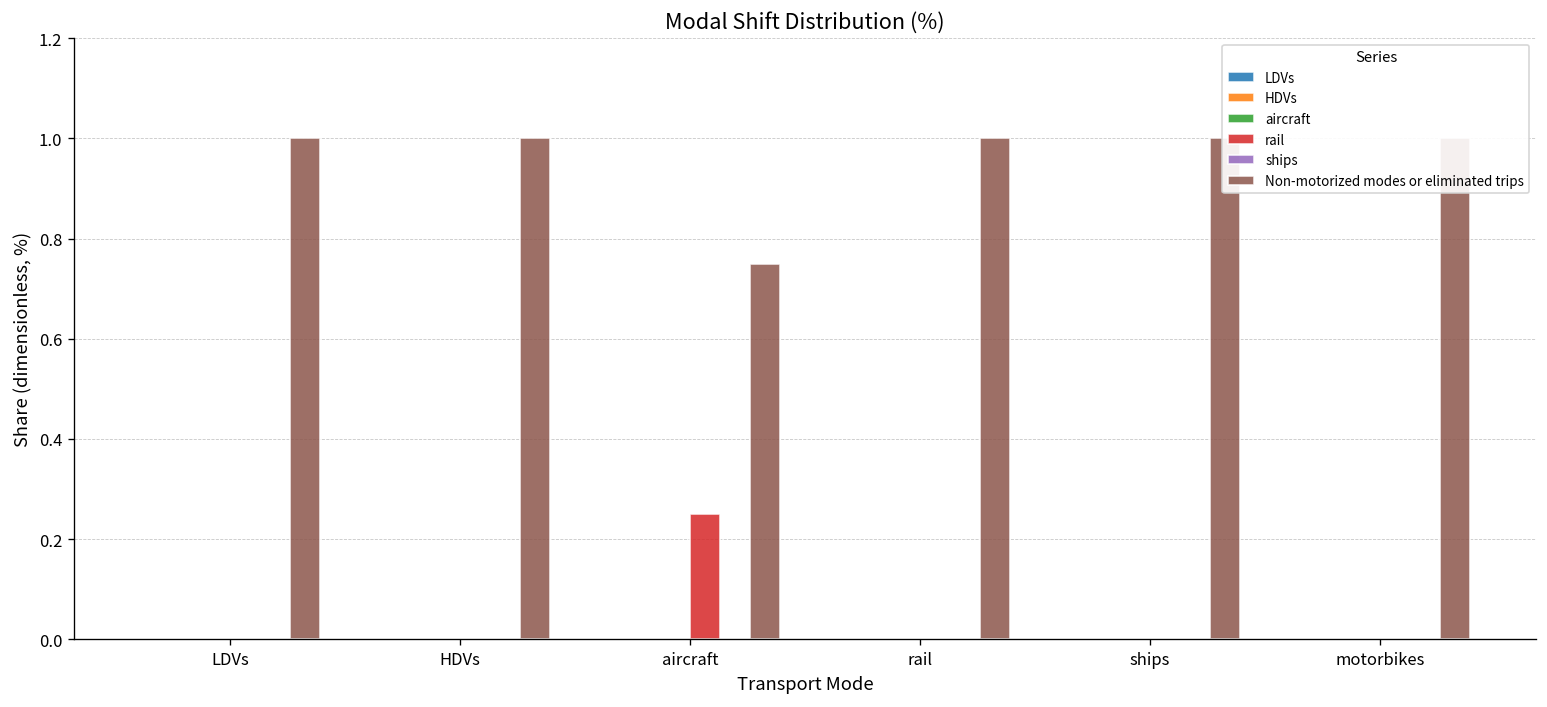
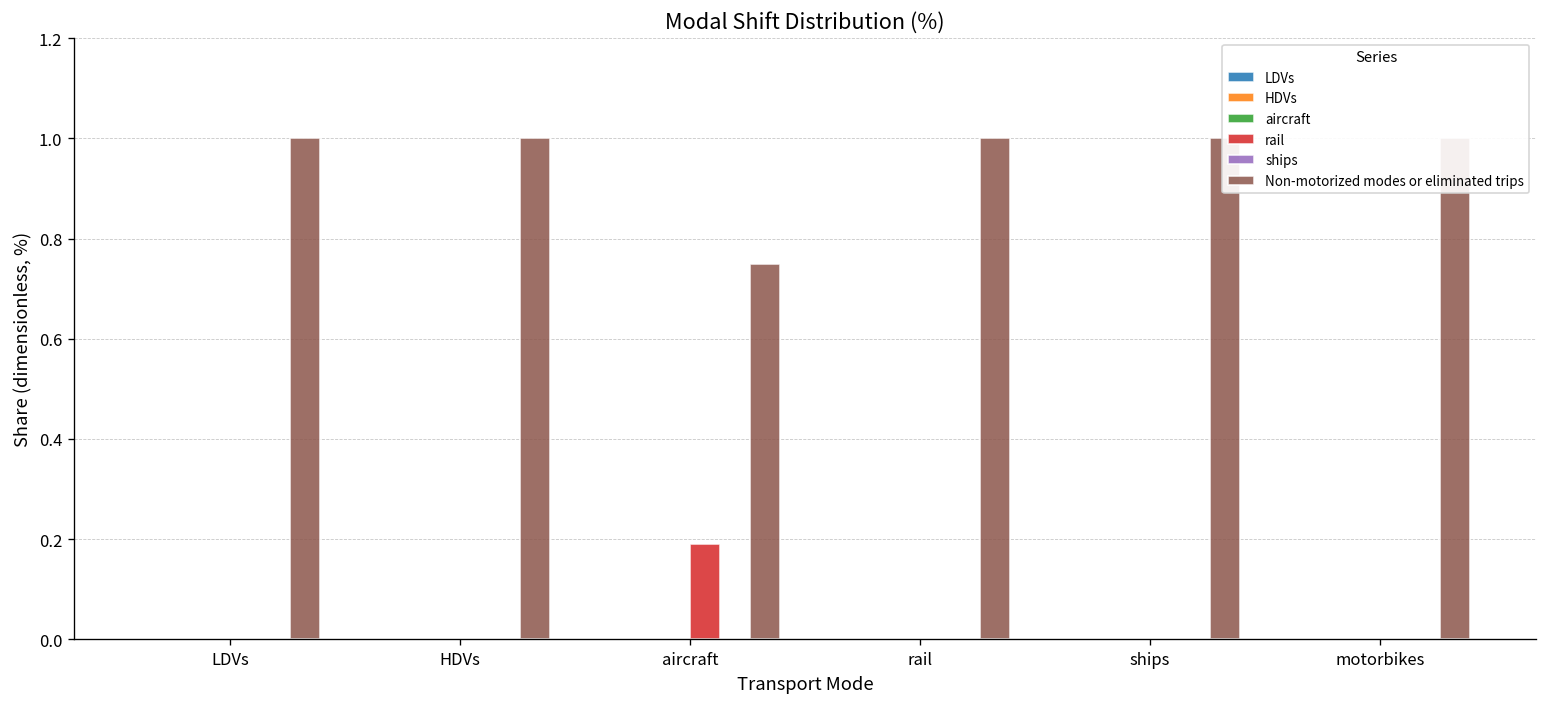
rail, aircraft: 0.25 -> 0.19
